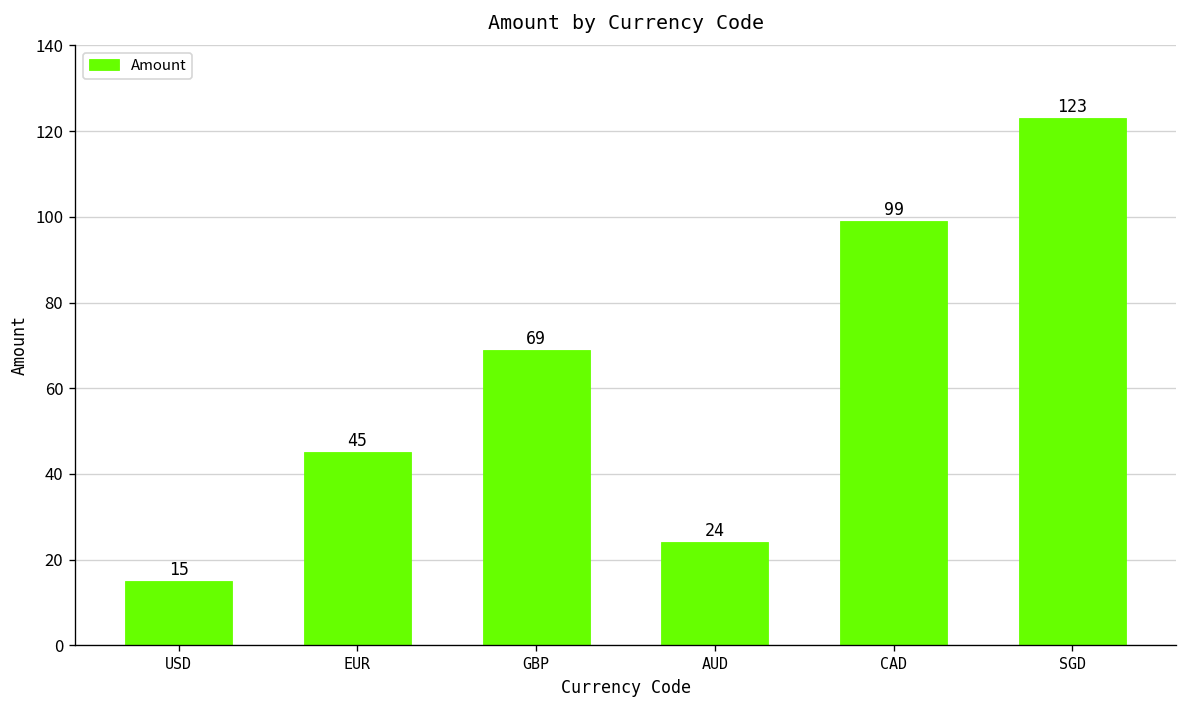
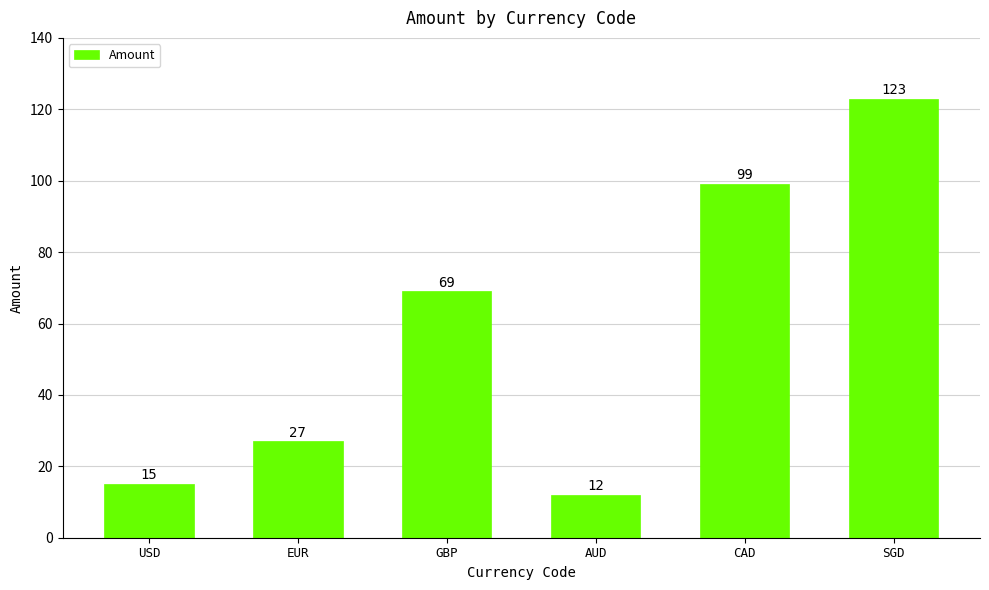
EUR: 45 -> 27
AUD: 24 -> 12
